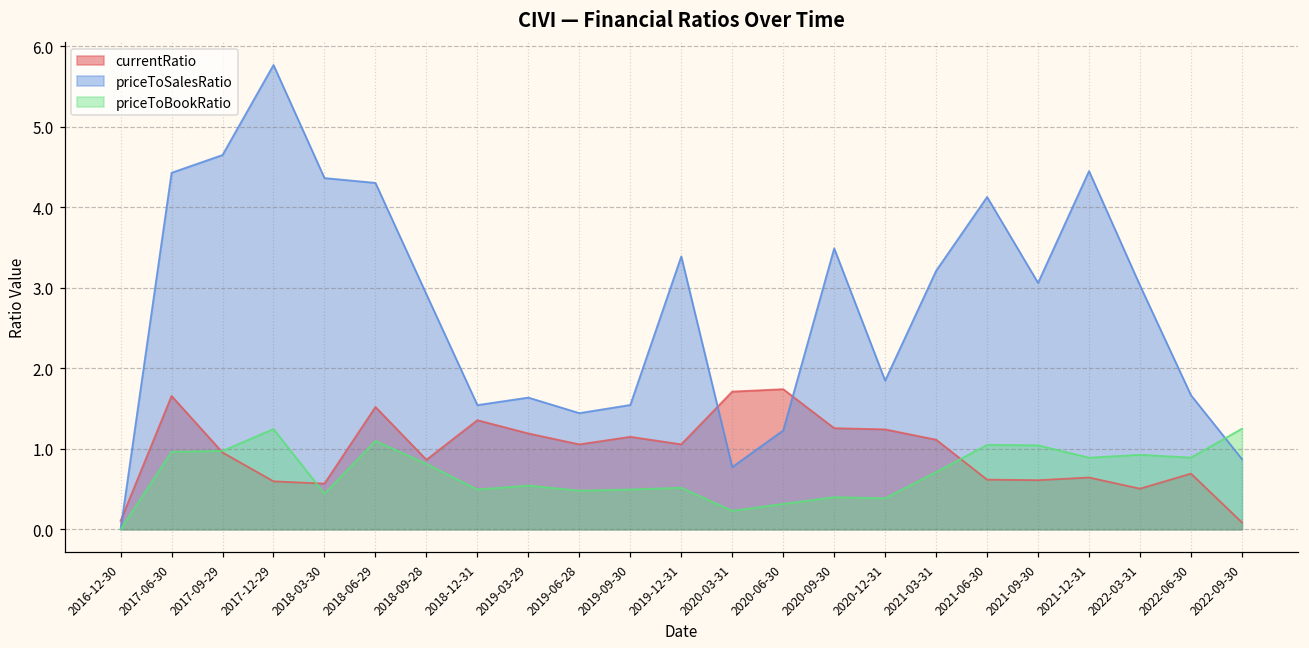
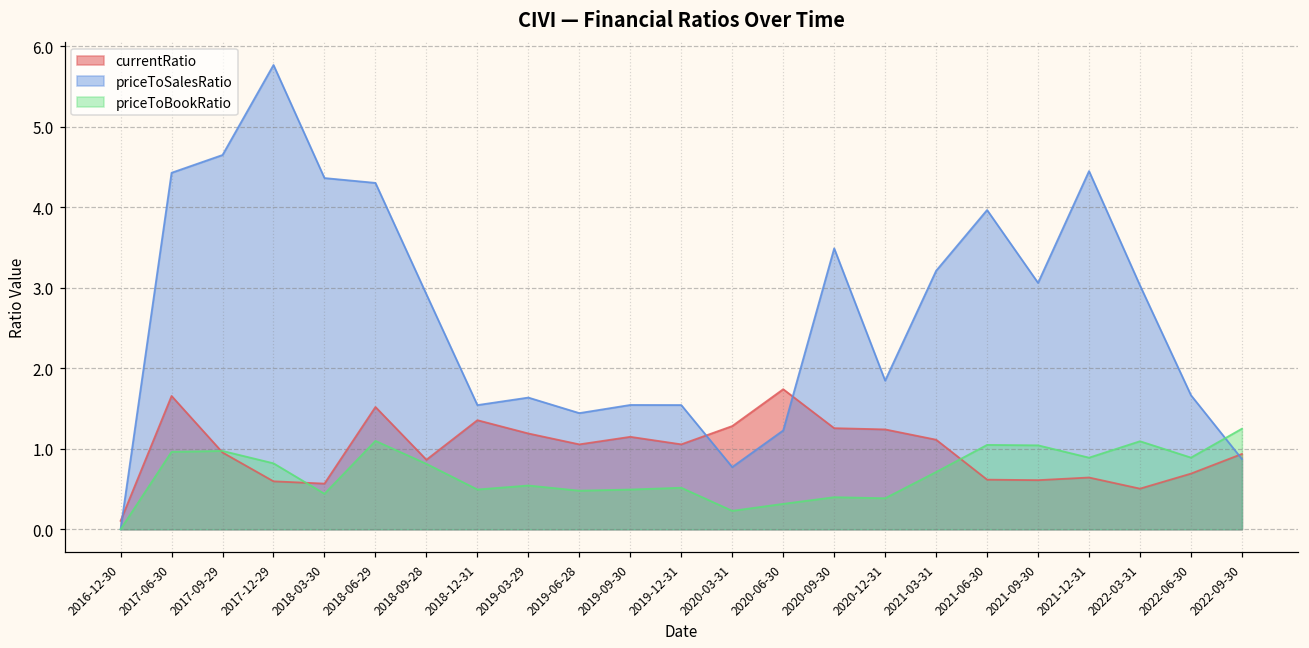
priceToBookRatio, 2017-12-29: 1.2 -> 0.8
priceToSalesRatio, 2019-12-31: 3.4 -> 1.5
currentRatio, 2020-03-31: 1.7 -> 1.3
priceToSalesRatio, 2021-06-30: 4.1 -> 4.0
priceToBookRatio, 2022-03-31: 0.9 -> 1.1
currentRatio, 2022-09-30: 0.1 -> 0.9
